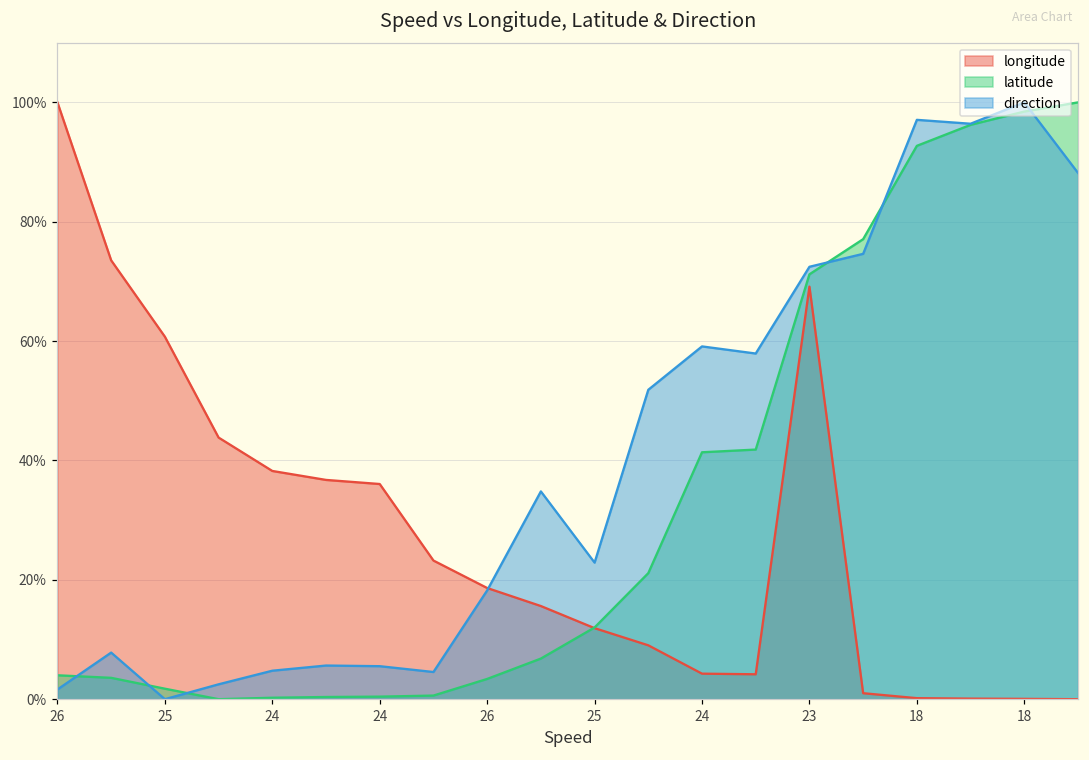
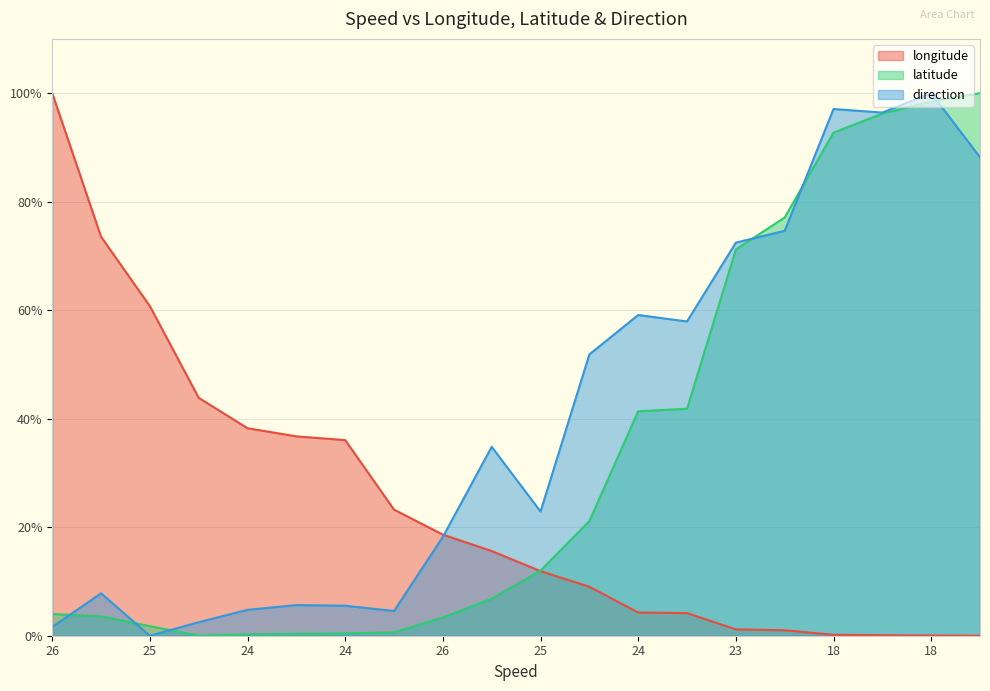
longitude, 23: 69% -> 1%
